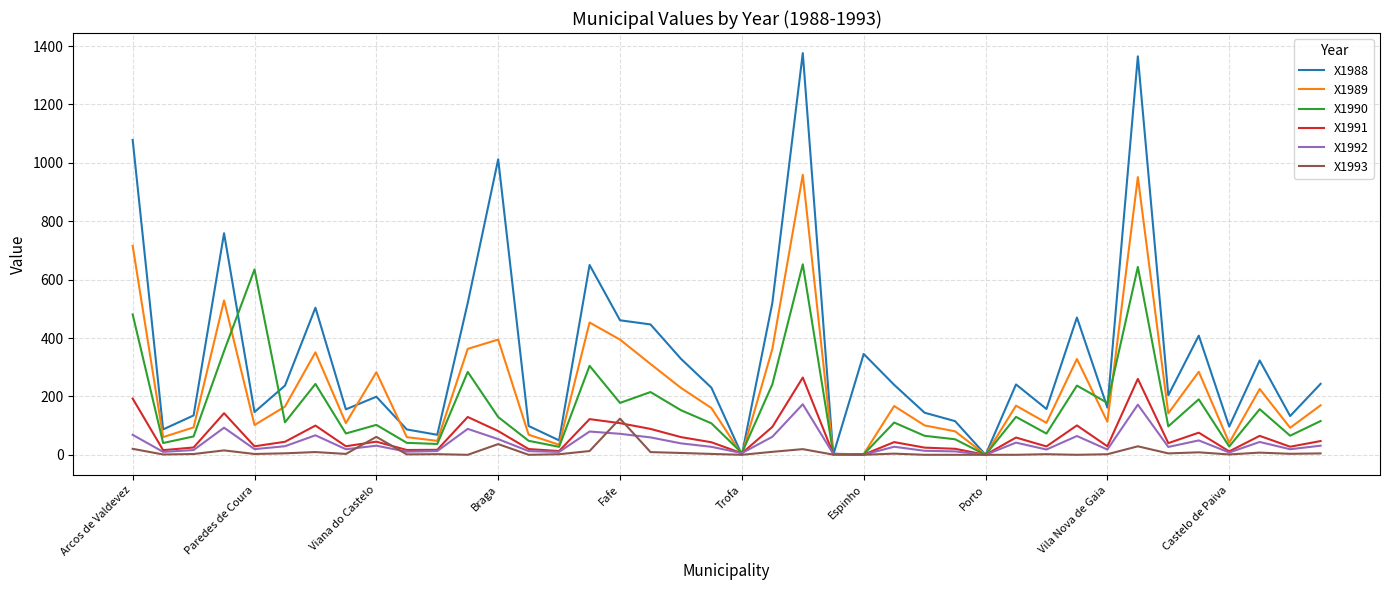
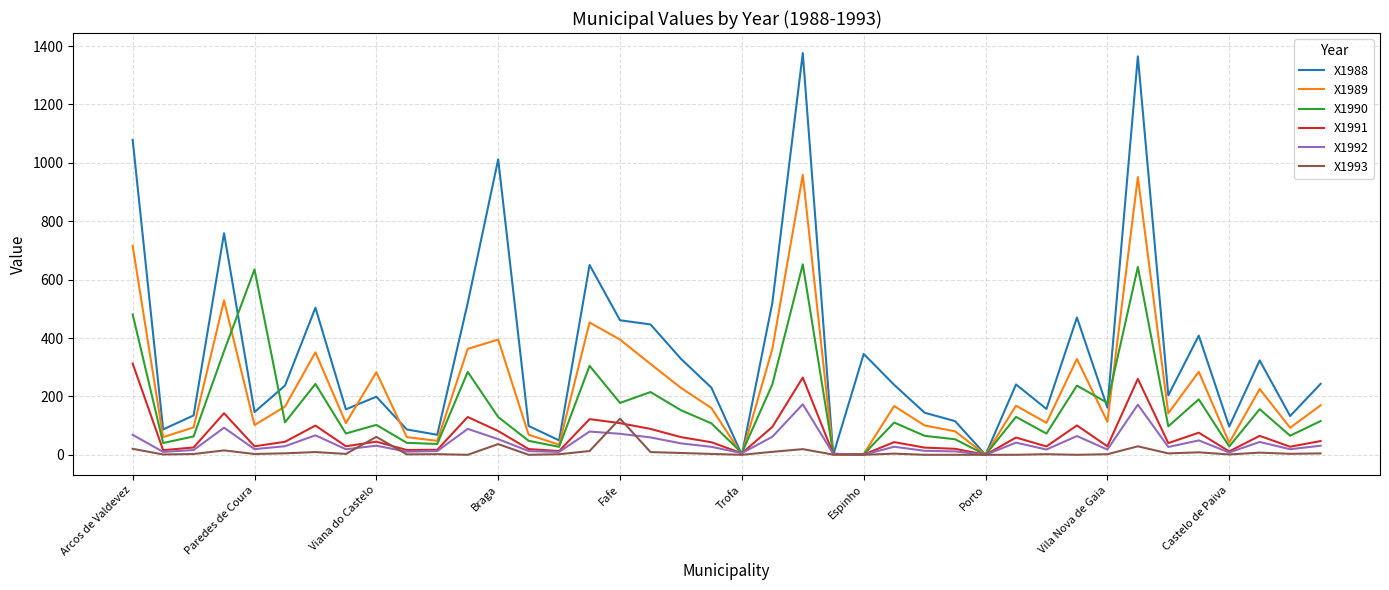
X1991, Arcos de Valdevez: 190 -> 310
